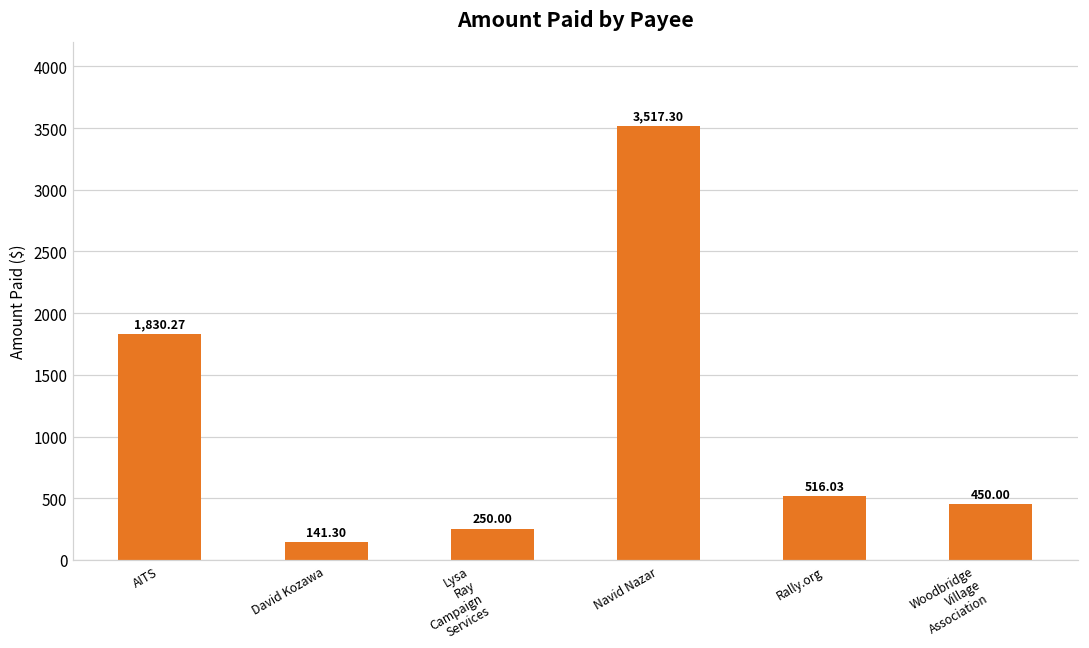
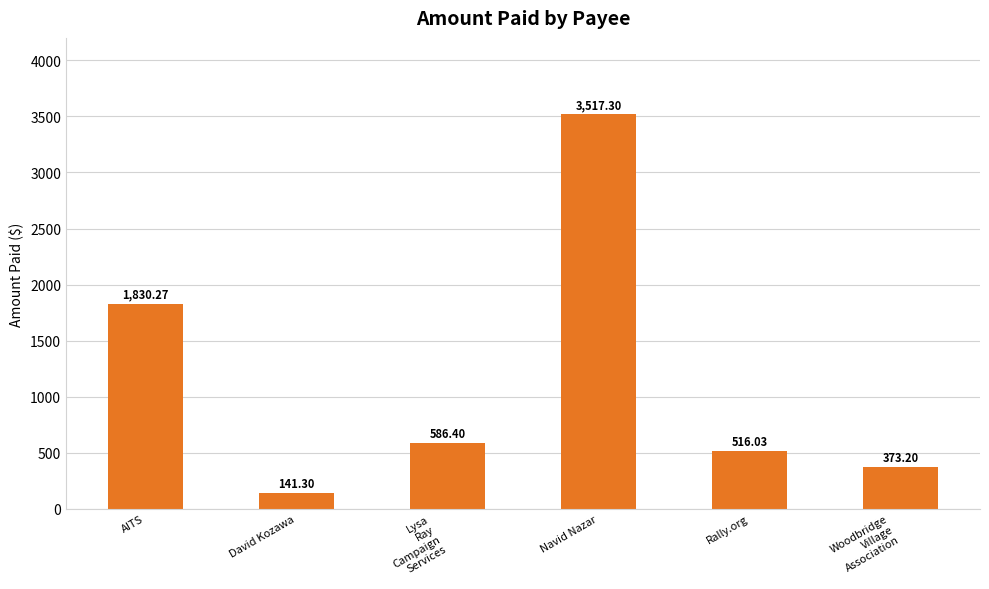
Lysa Ray Campaign Services: 250.00 -> 586.40
Woodbridge Village Association: 450.00 -> 373.20
